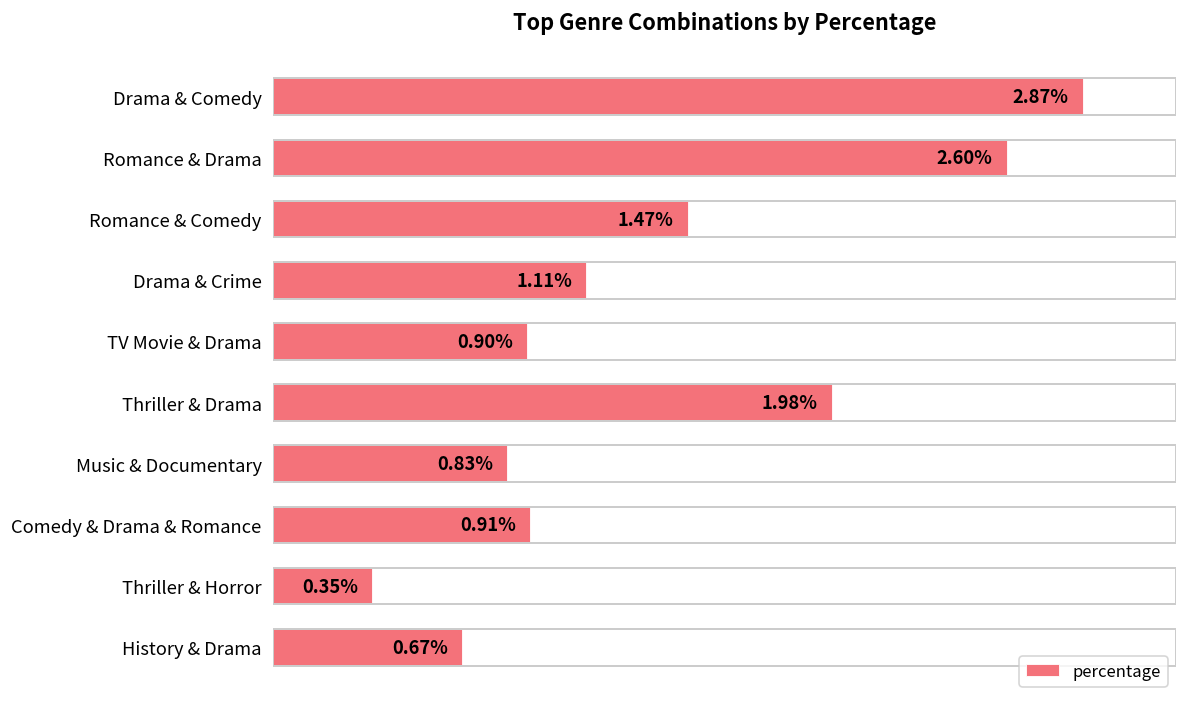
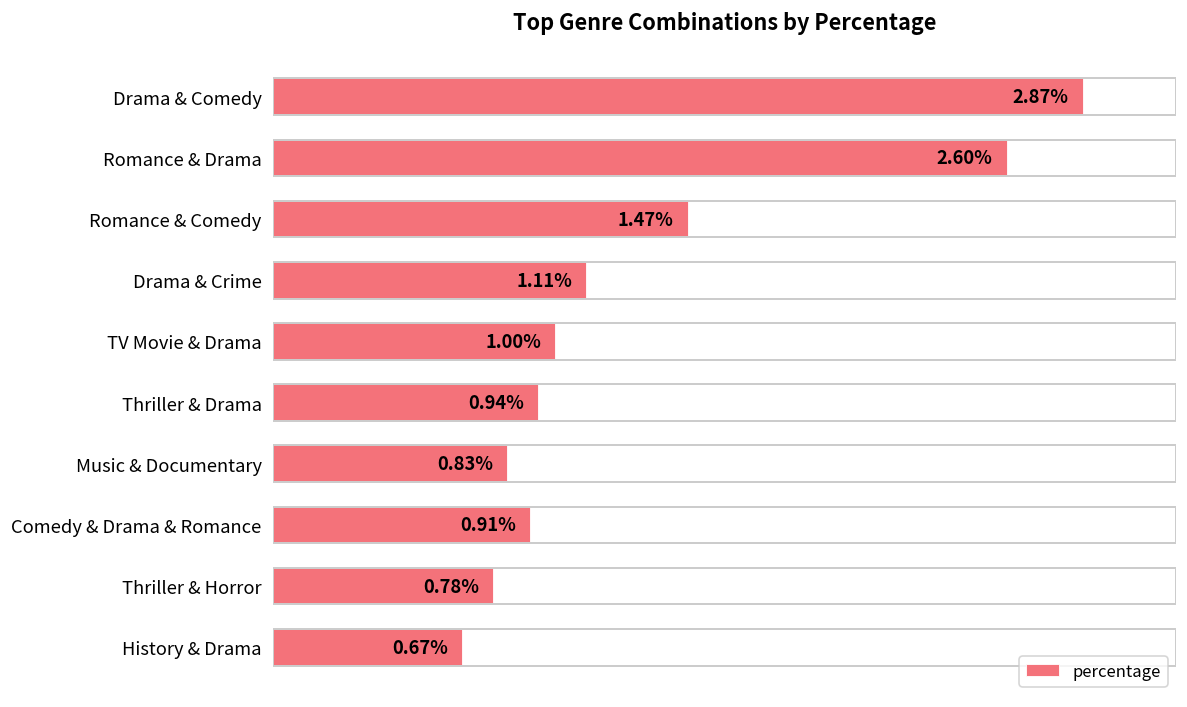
TV Movie & Drama: 0.90% -> 1.00%
Thriller & Drama: 1.98% -> 0.94%
Thriller & Horror: 0.35% -> 0.78%
